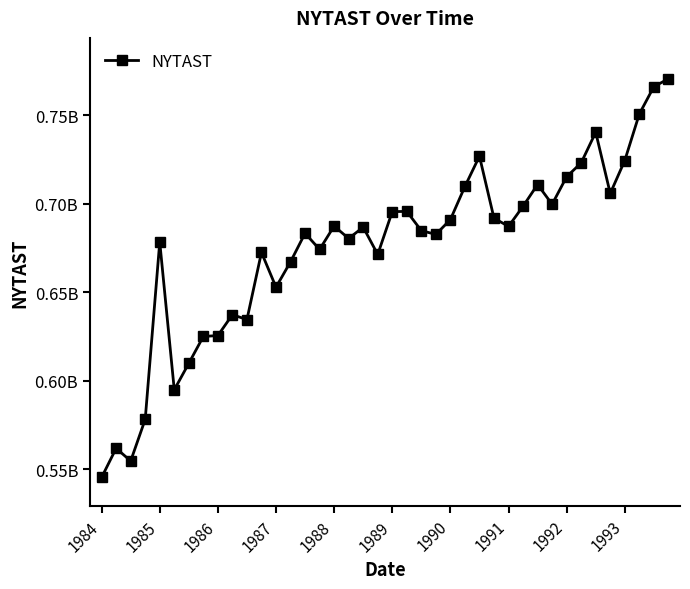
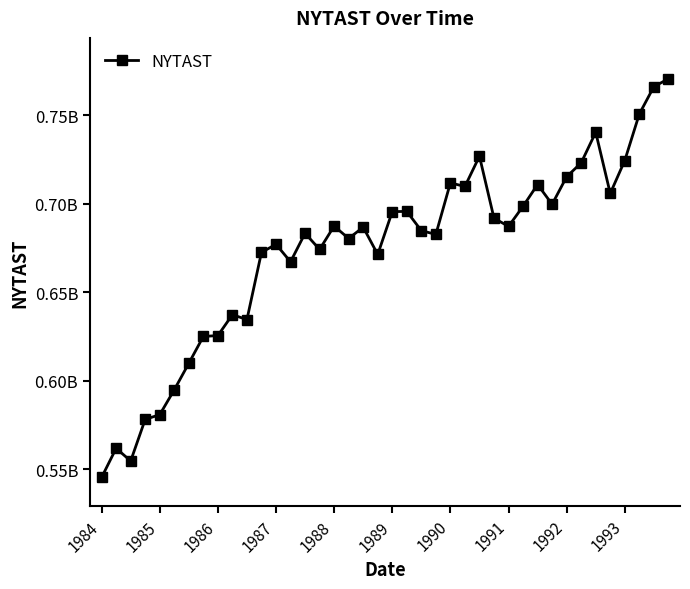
1985: 678000000 -> 581000000
1987: 653000000 -> 677000000
1990: 691000000 -> 712000000
